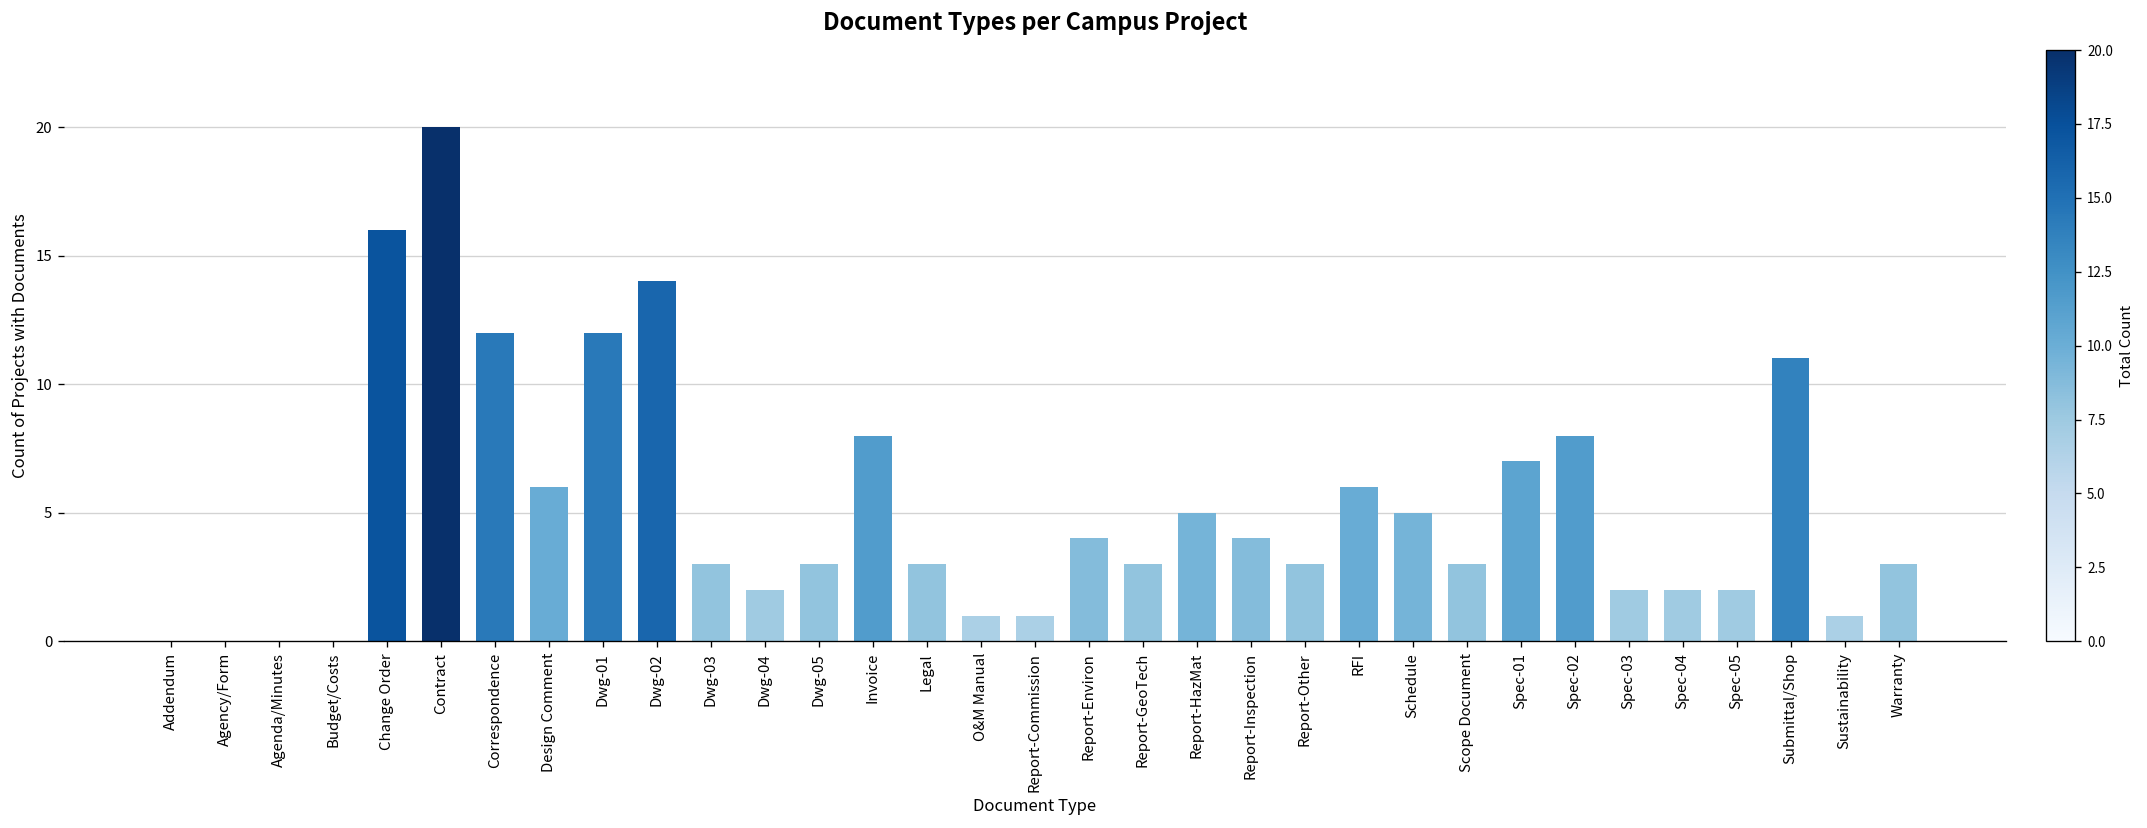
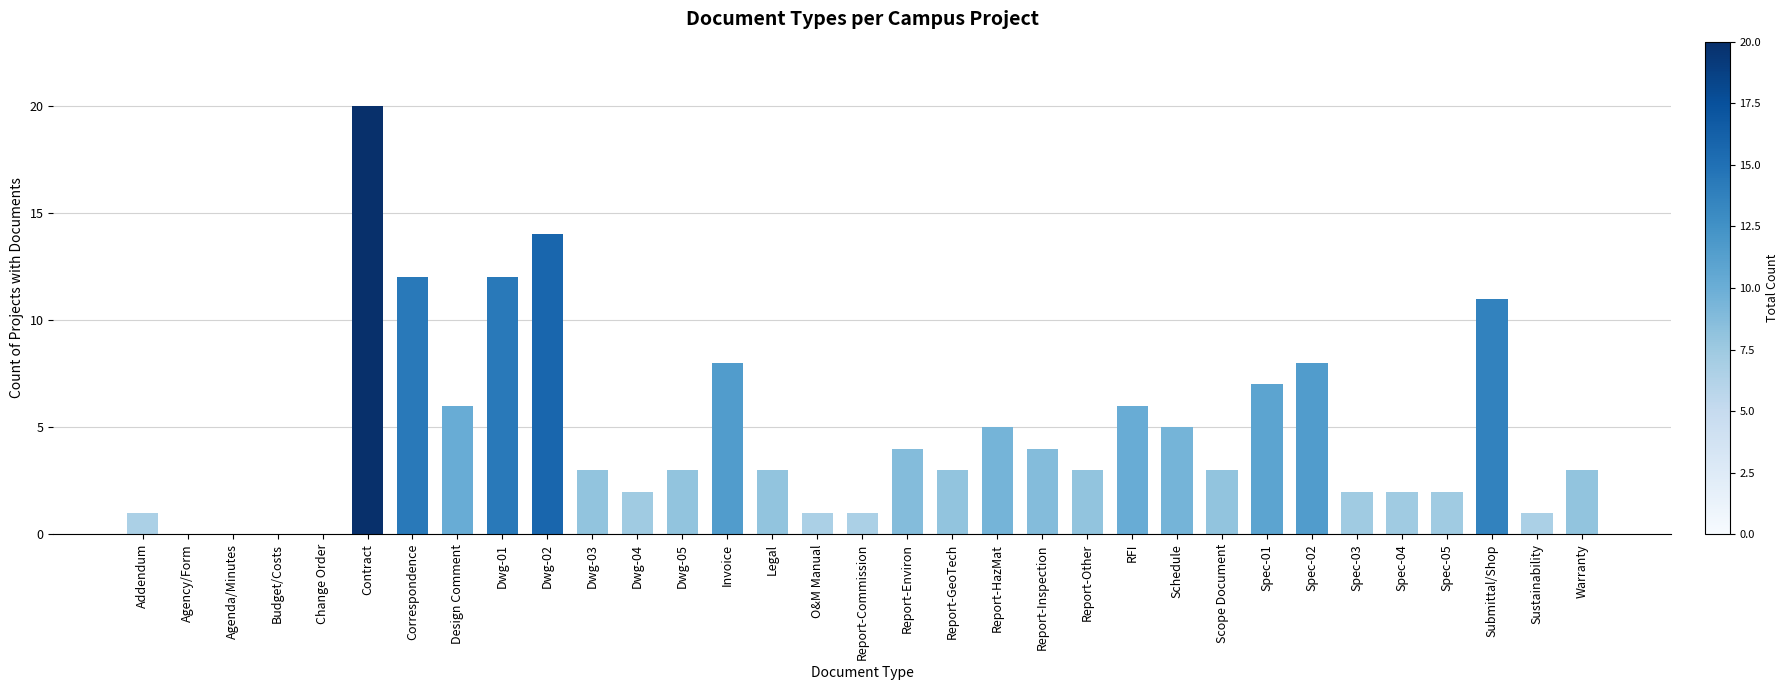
Addendum: 0 -> 1
Change Order: 16 -> 0
